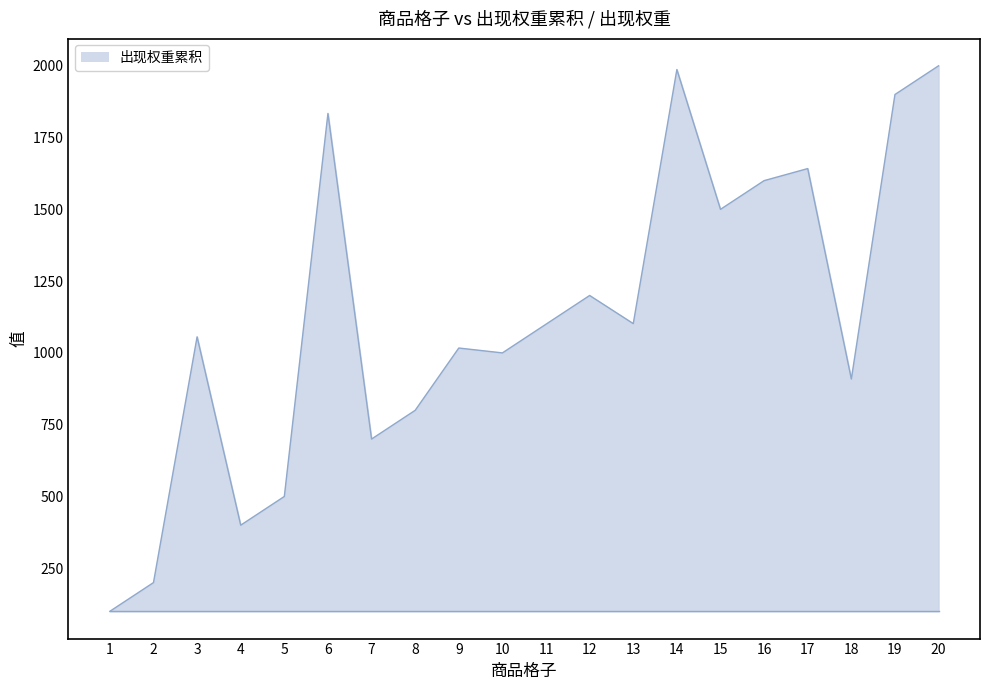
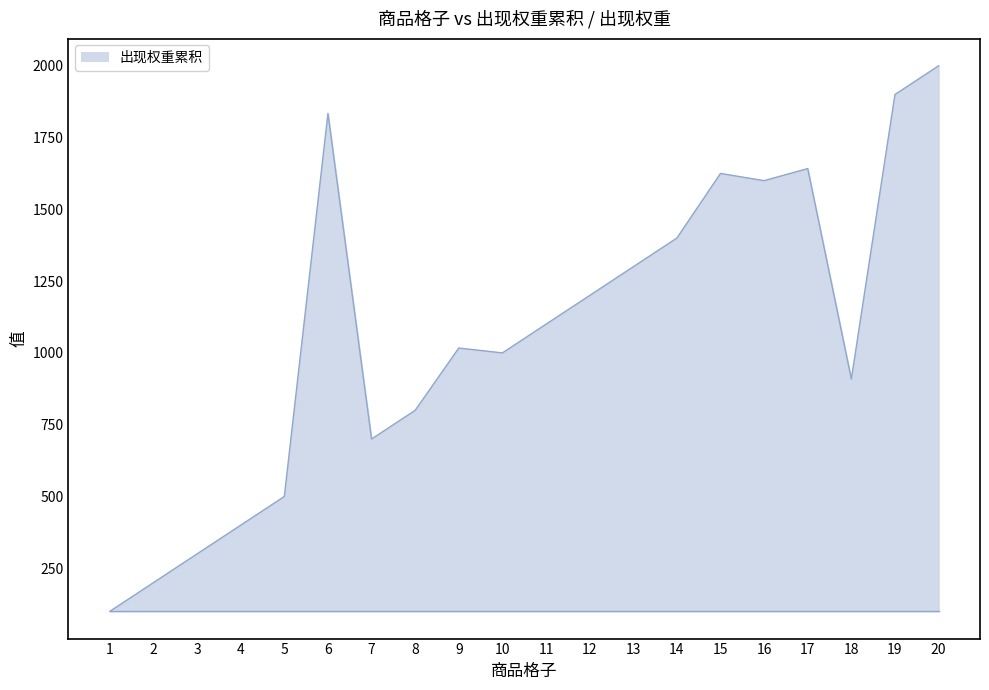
出现权重累积, 3: 1060 -> 300
出现权重累积, 13: 1100 -> 1300
出现权重累积, 14: 1990 -> 1400
出现权重累积, 15: 1500 -> 1630
